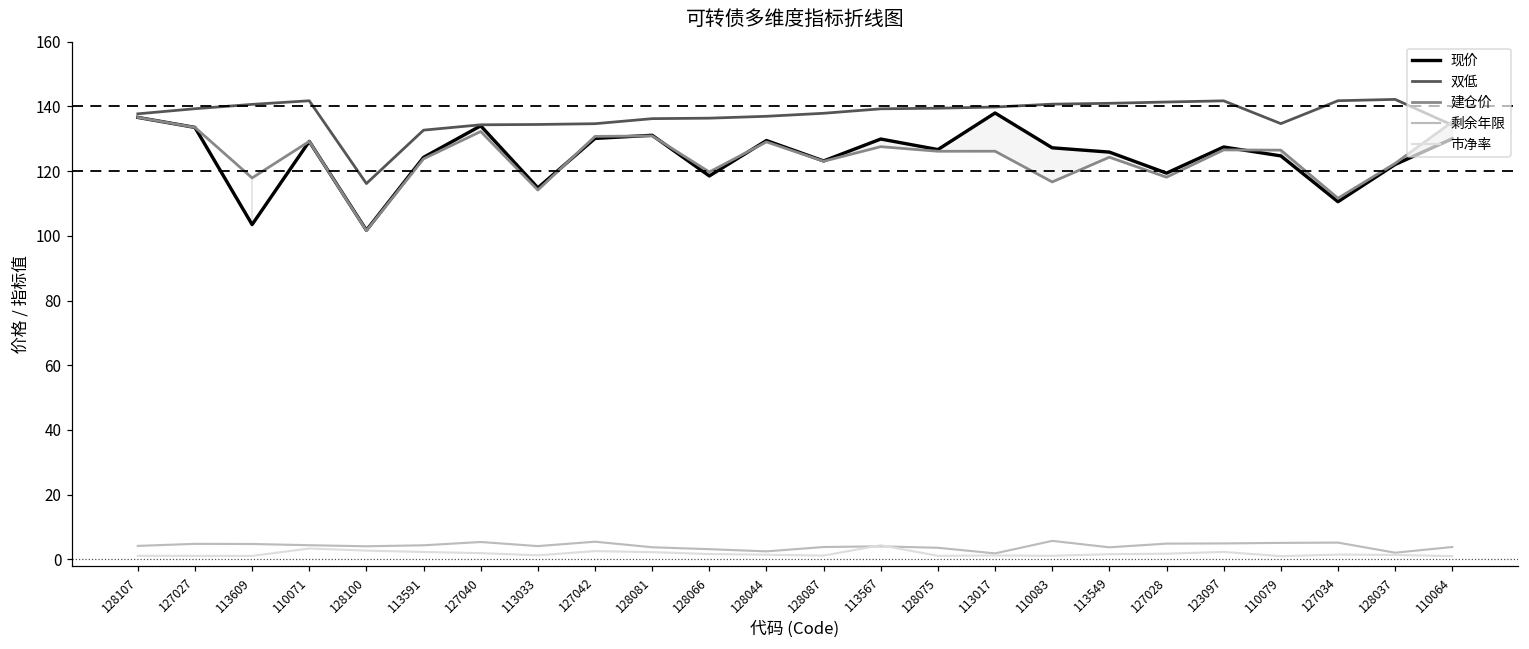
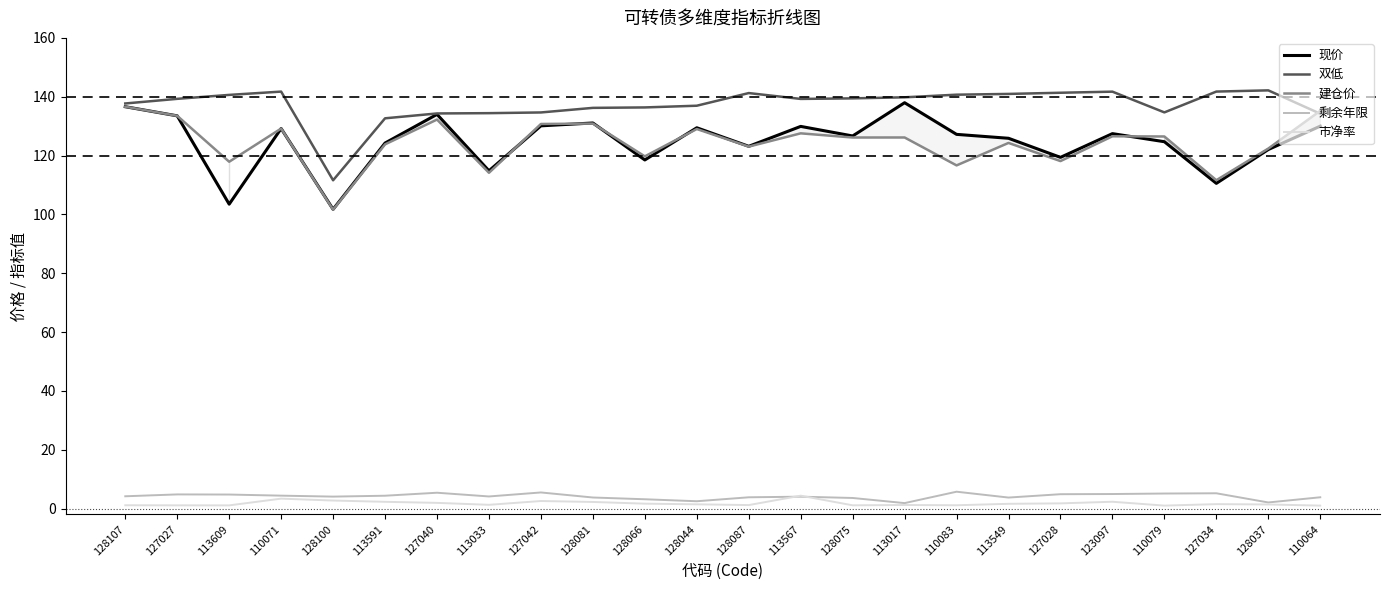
双低, 128100: 116 -> 112
双低, 128087: 138 -> 141
